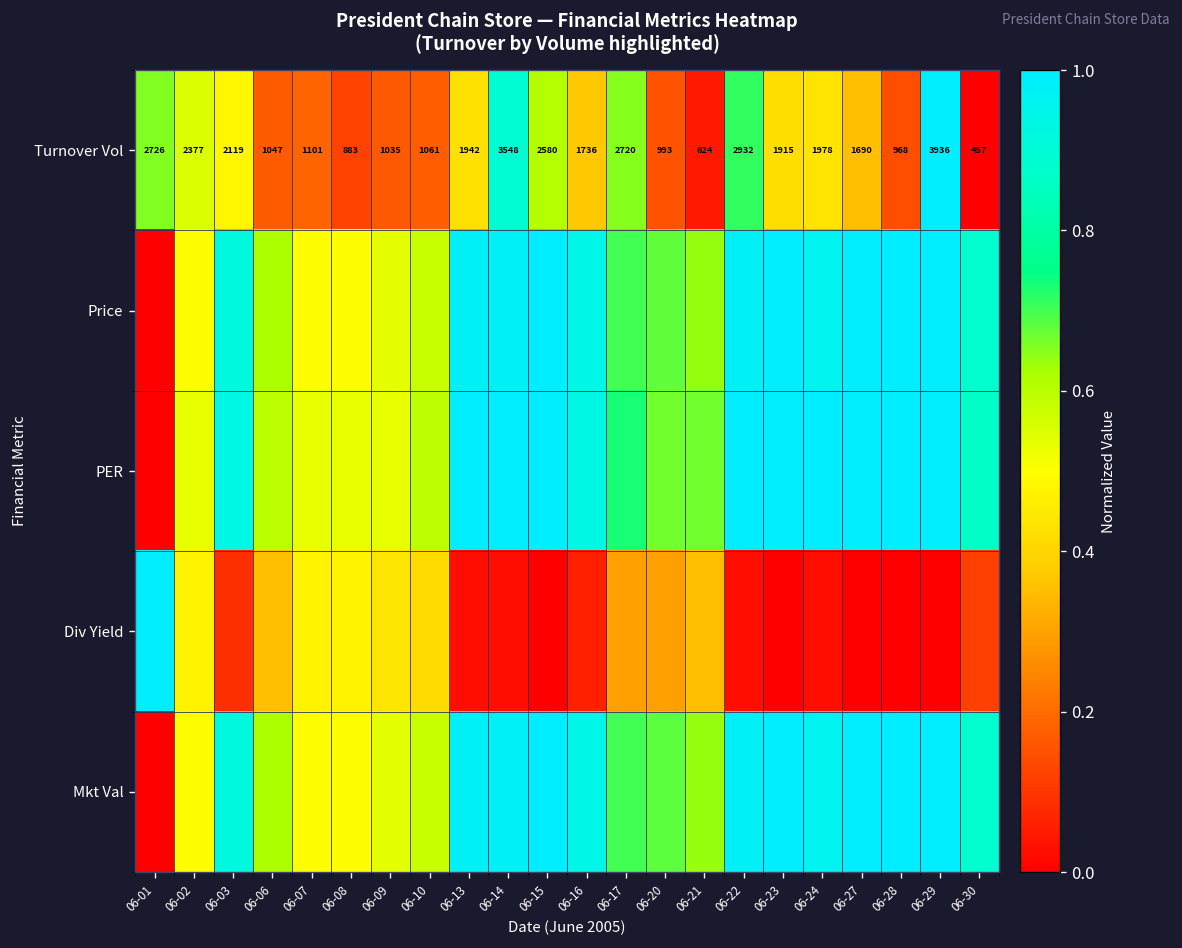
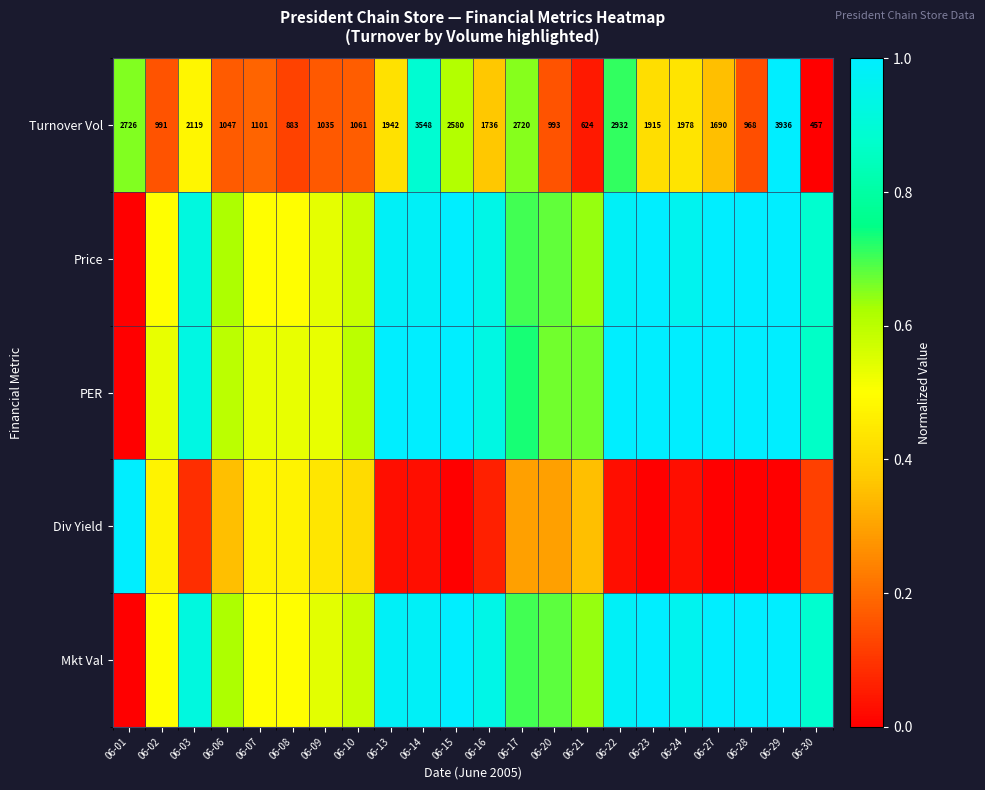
Turnover Vol, 06-02: 2377 -> 991
